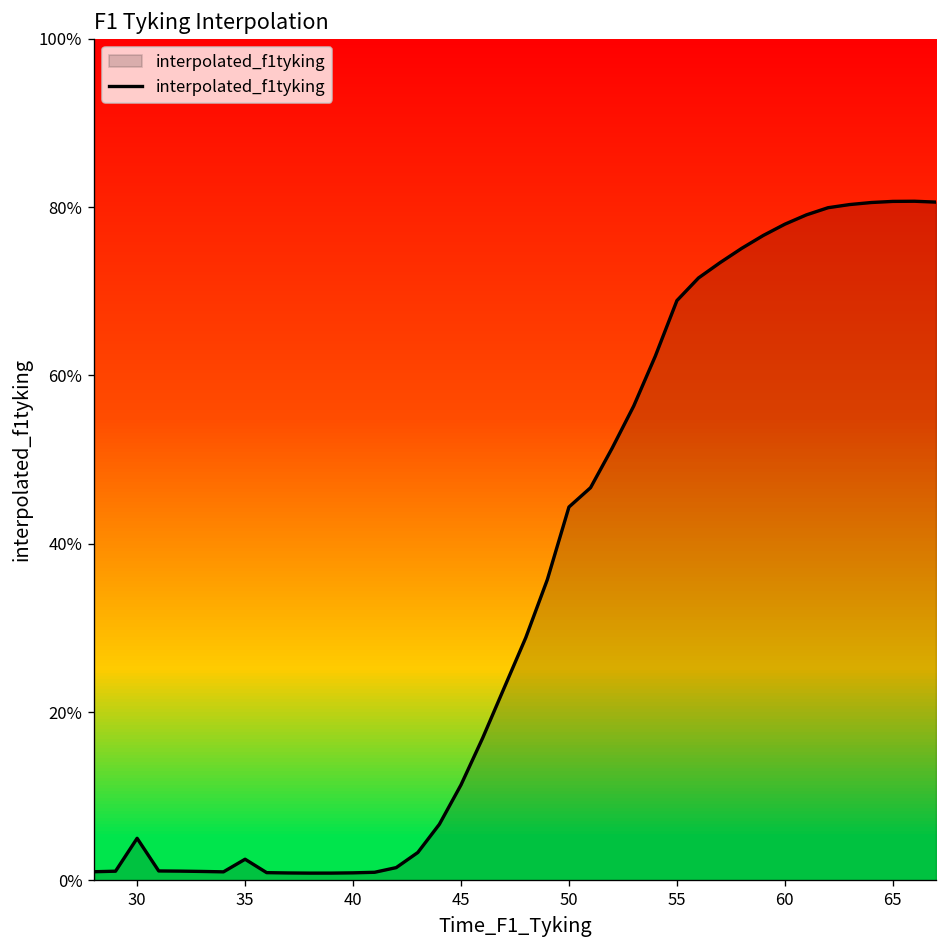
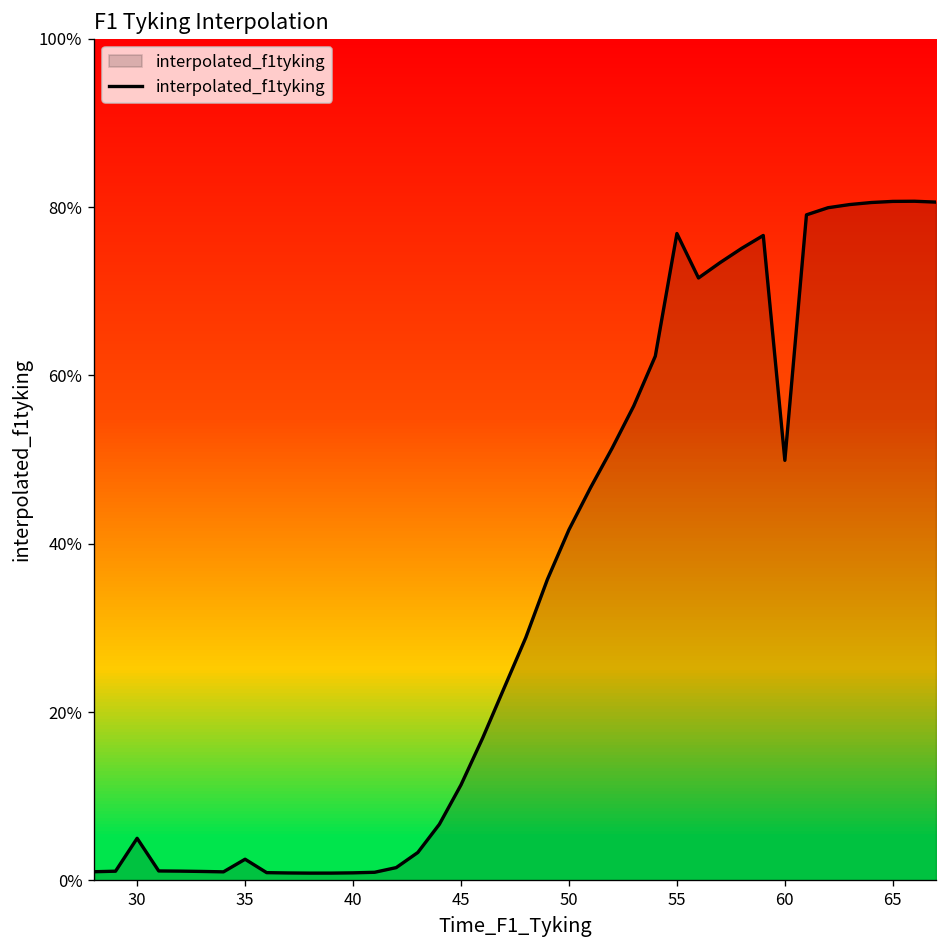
50: 44% -> 42%
55: 69% -> 77%
60: 78% -> 50%
